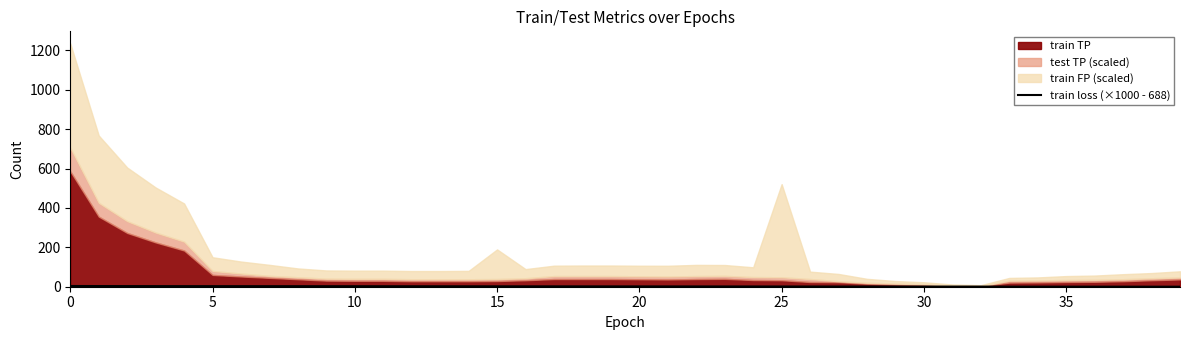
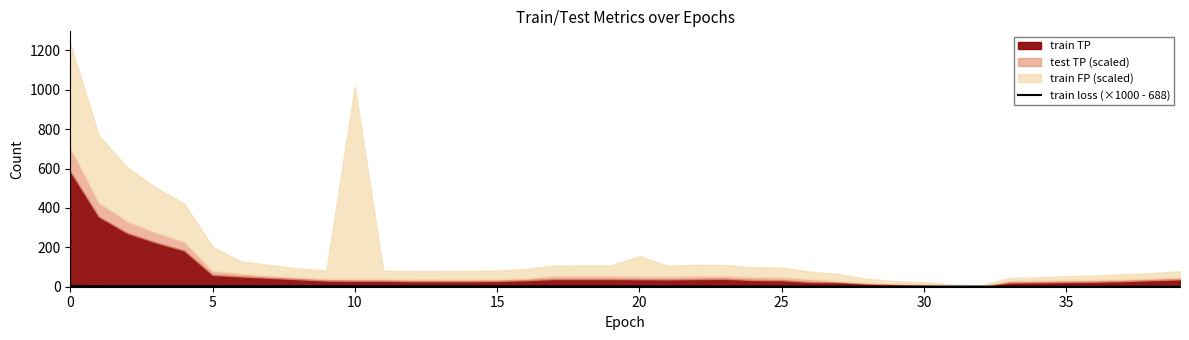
train FP (scaled), 5: 70 -> 120
train FP (scaled), 10: 40 -> 980
train FP (scaled), 15: 150 -> 40
train FP (scaled), 20: 50 -> 100
train FP (scaled), 25: 470 -> 50
